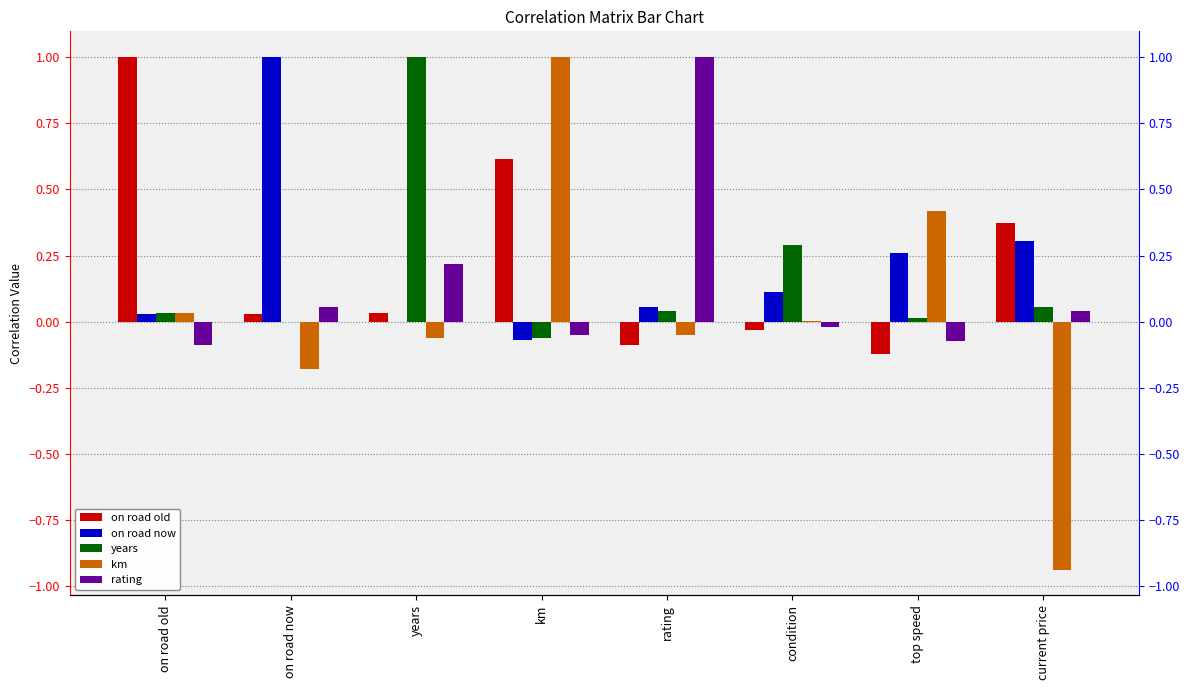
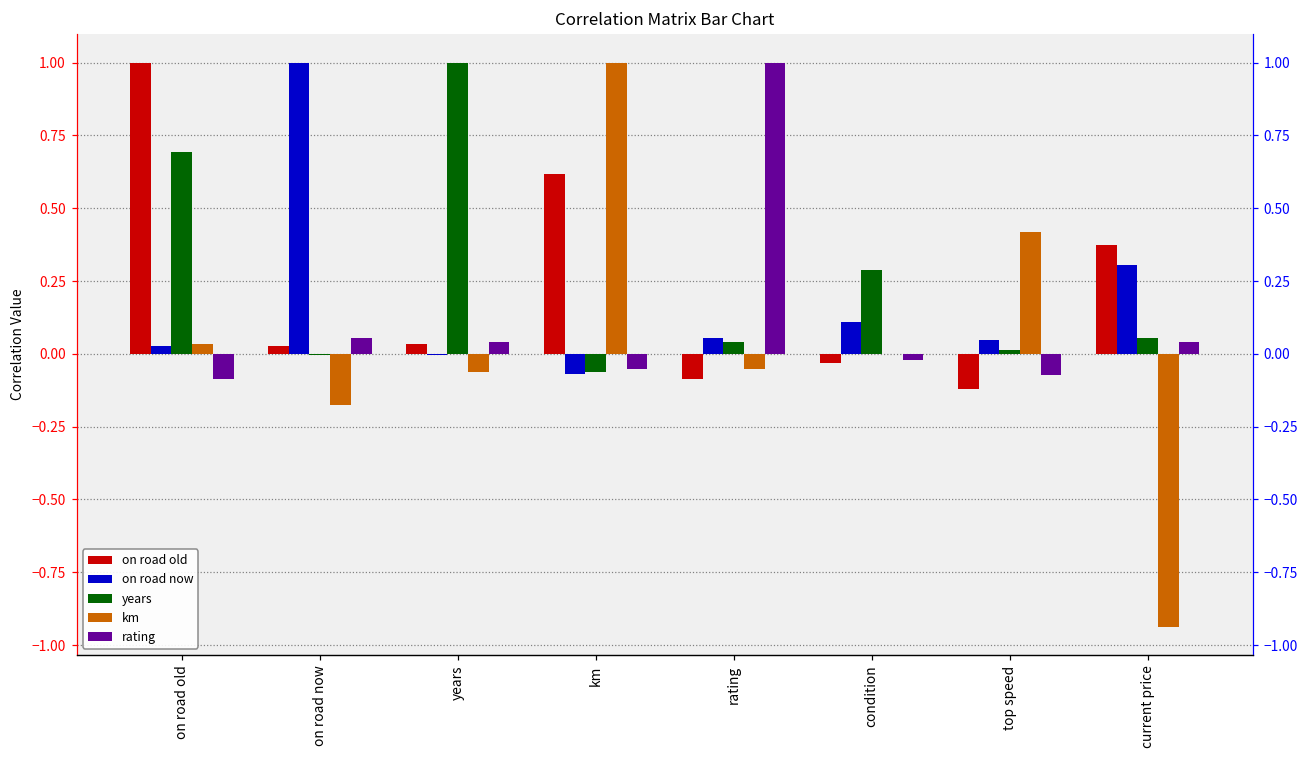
years, on road old: 0.03 -> 0.69
rating, years: 0.22 -> 0.04
on road now, top speed: 0.26 -> 0.05
